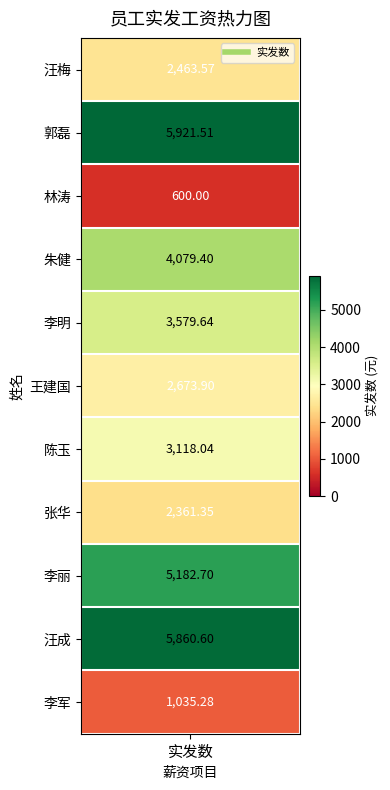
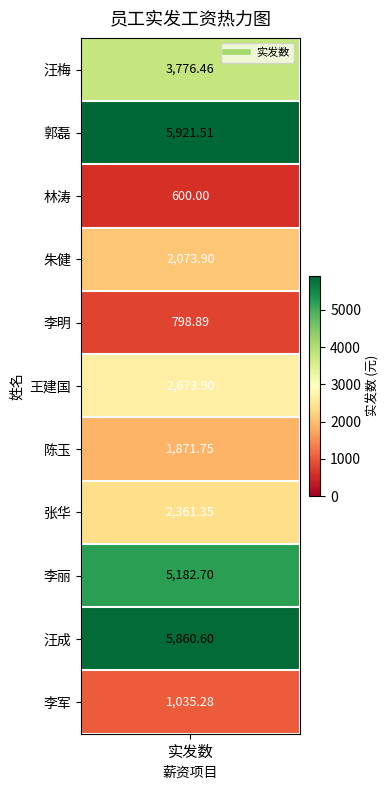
汪梅, 实发数: 2,463.57 -> 3,776.46
朱健, 实发数: 4,079.40 -> 2,073.90
李明, 实发数: 3,579.64 -> 798.89
陈玉, 实发数: 3,118.04 -> 1,871.75
